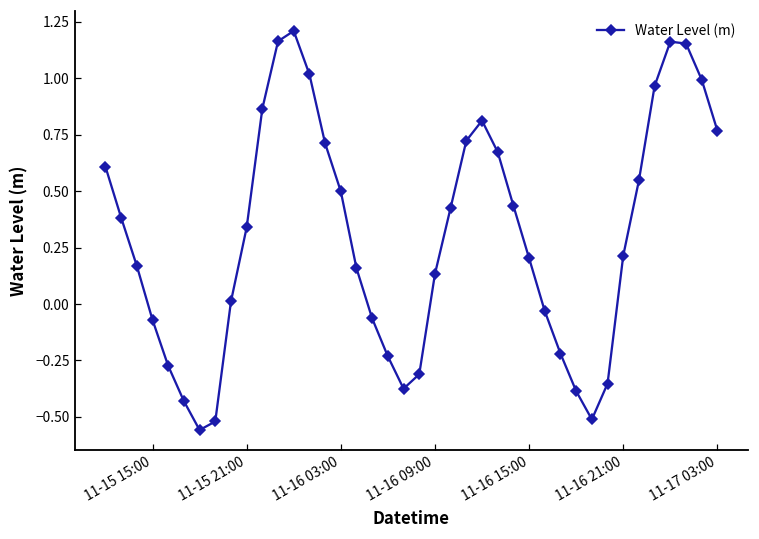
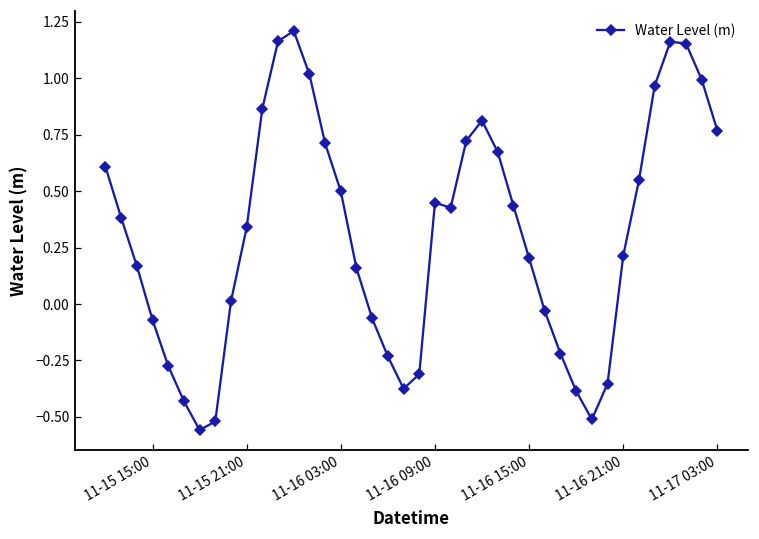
11-16 09:00: 0.13 -> 0.45
